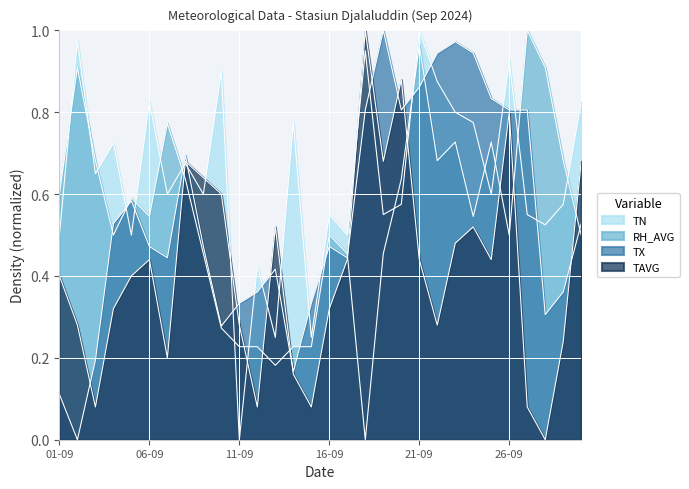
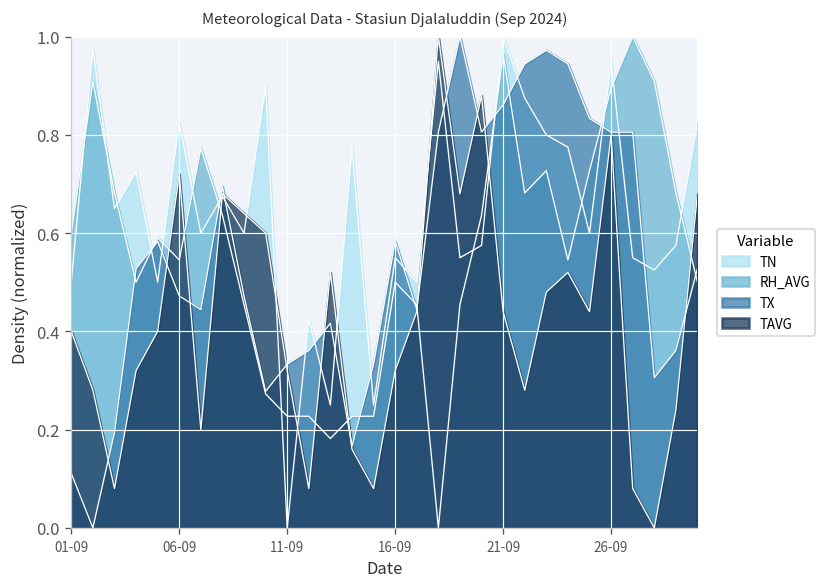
TAVG, 06-09: 0.44 -> 0.72
TAVG, 11-09: 0.28 -> 0.32
TX, 16-09: 0.47 -> 0.58
TN, 26-09: 0.92 -> 0.95
RH_AVG, 26-09: 0.50 -> 0.90
